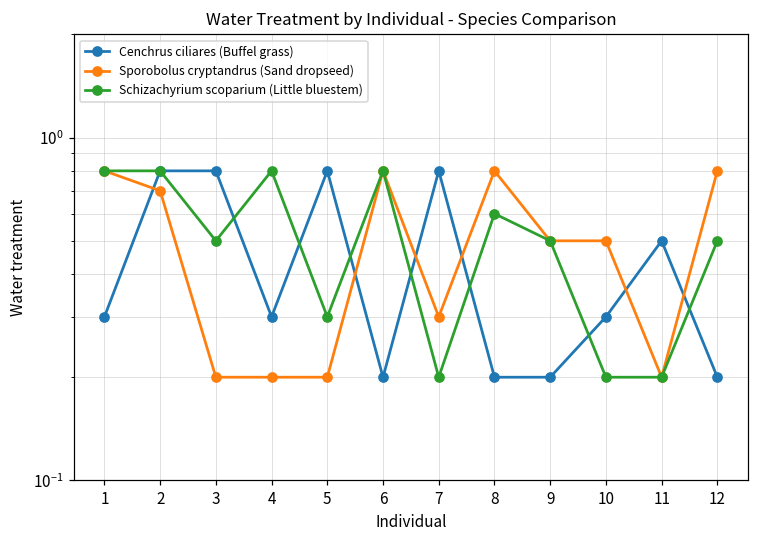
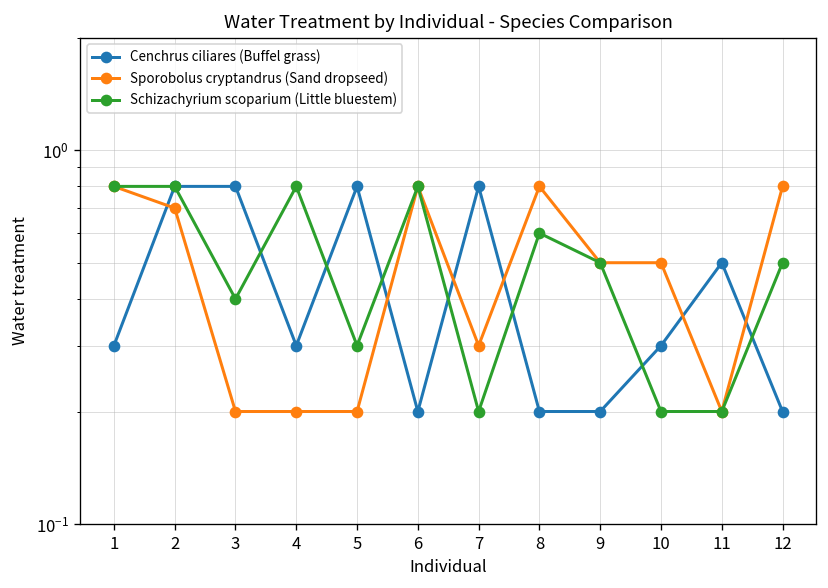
Schizachyrium scoparium (Little bluestem), 3: 0.5 -> 0.4
